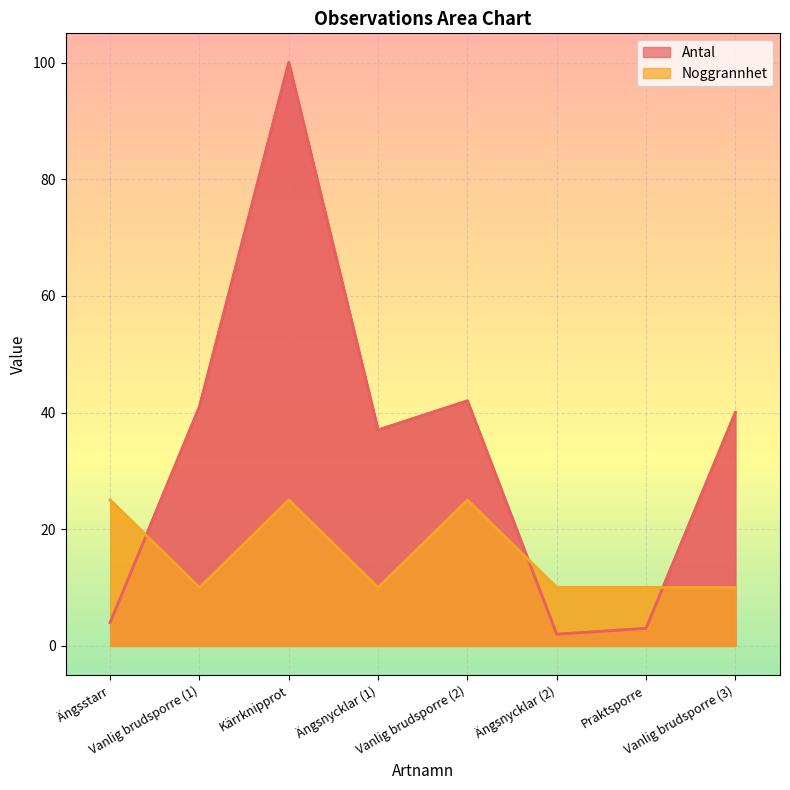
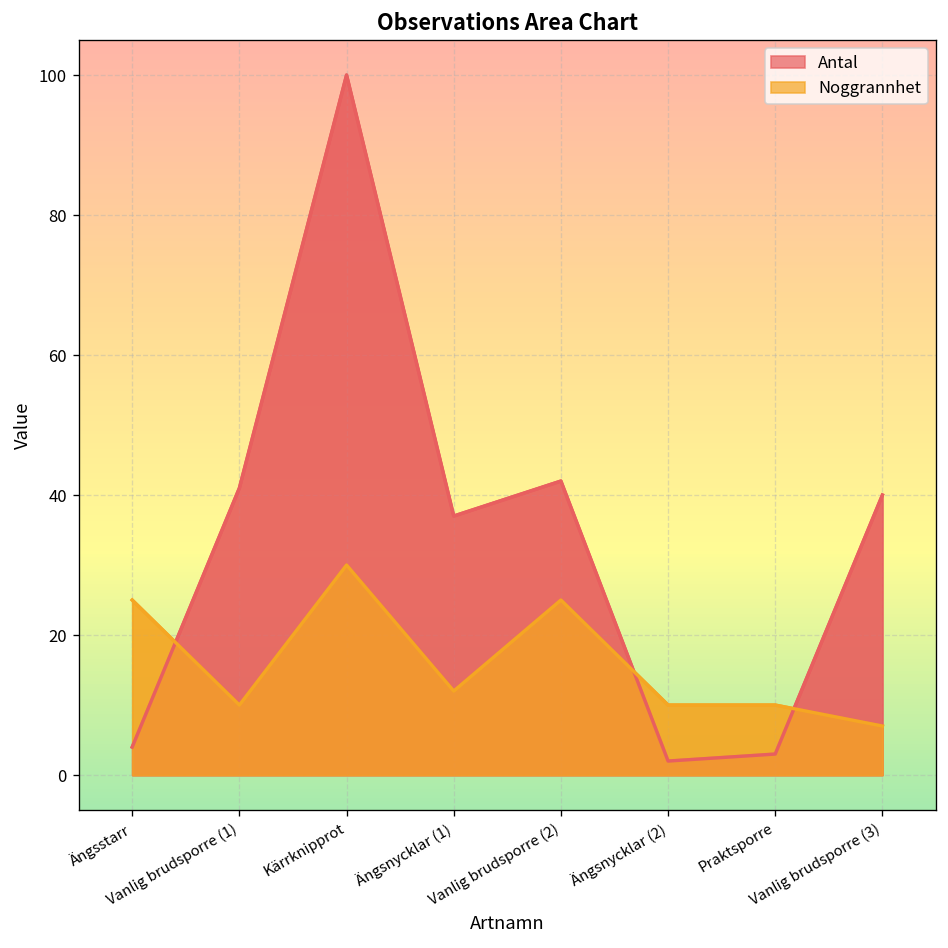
Noggrannhet, Kärrknipprot: 25 -> 30
Noggrannhet, Ängsnycklar (1): 10 -> 12
Noggrannhet, Vanlig brudsporre (3): 10 -> 7
